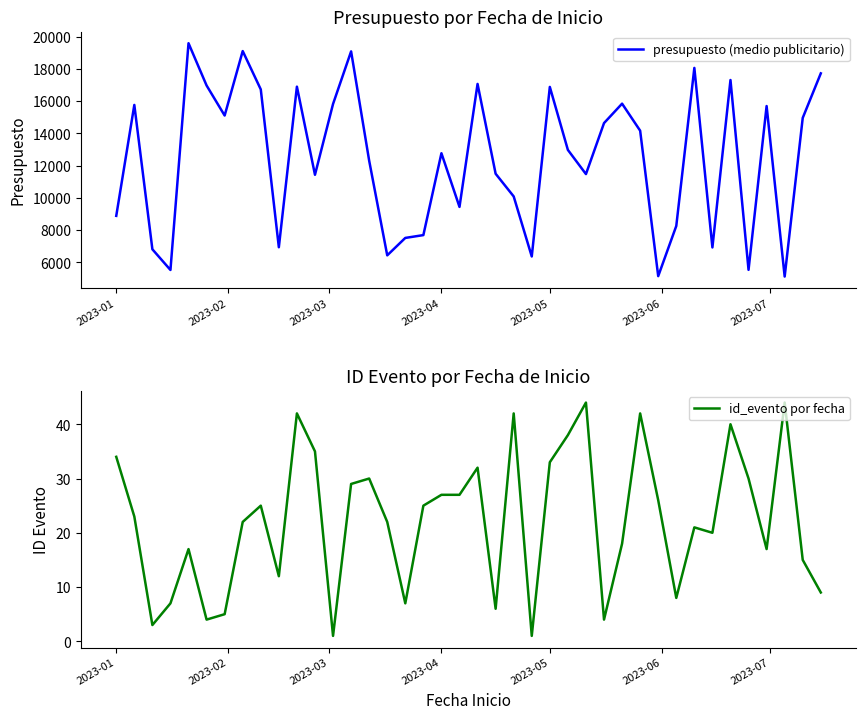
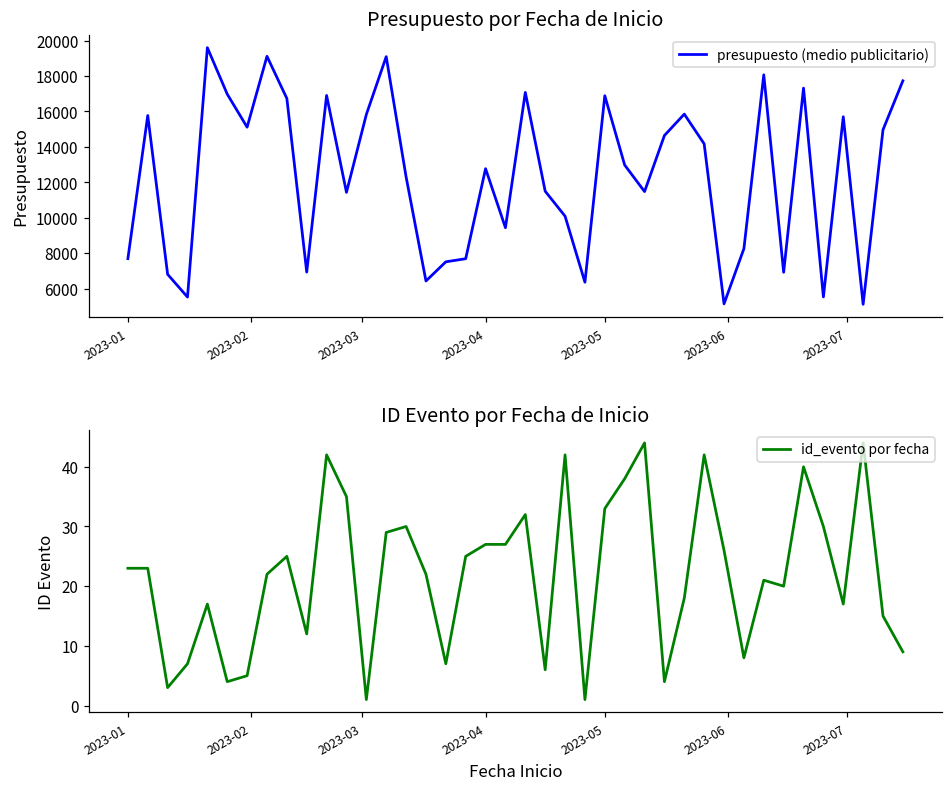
Presupuesto por Fecha de Inicio, 2023-01: 8900 -> 7700
ID Evento por Fecha de Inicio, 2023-01: 34 -> 23
